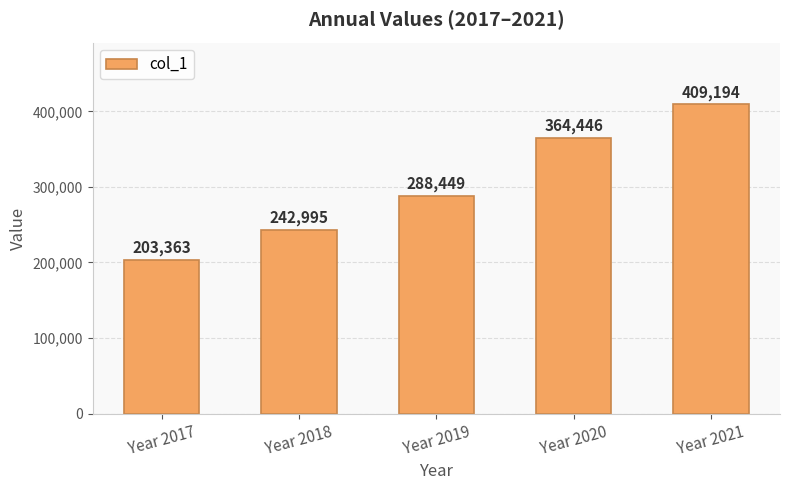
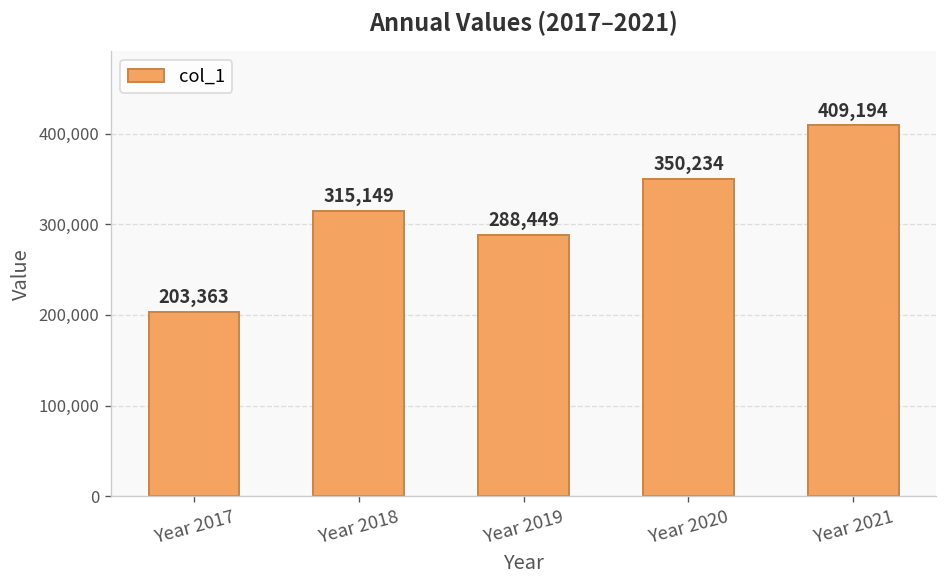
Year 2018: 242,995 -> 315,149
Year 2020: 364,446 -> 350,234
